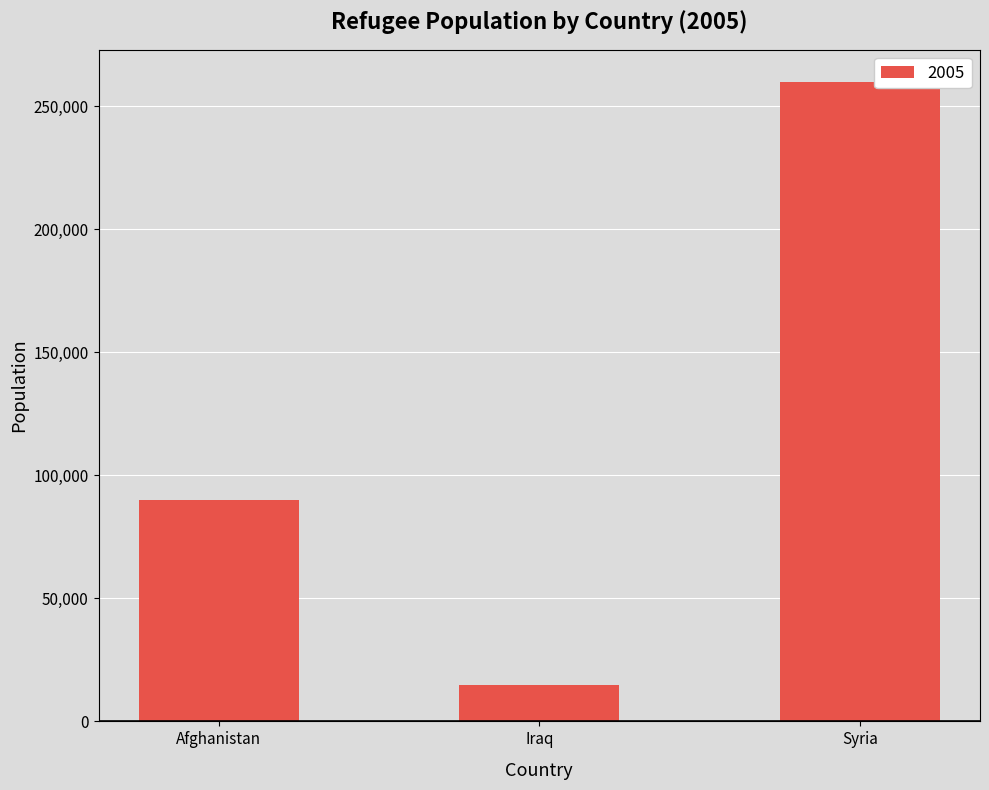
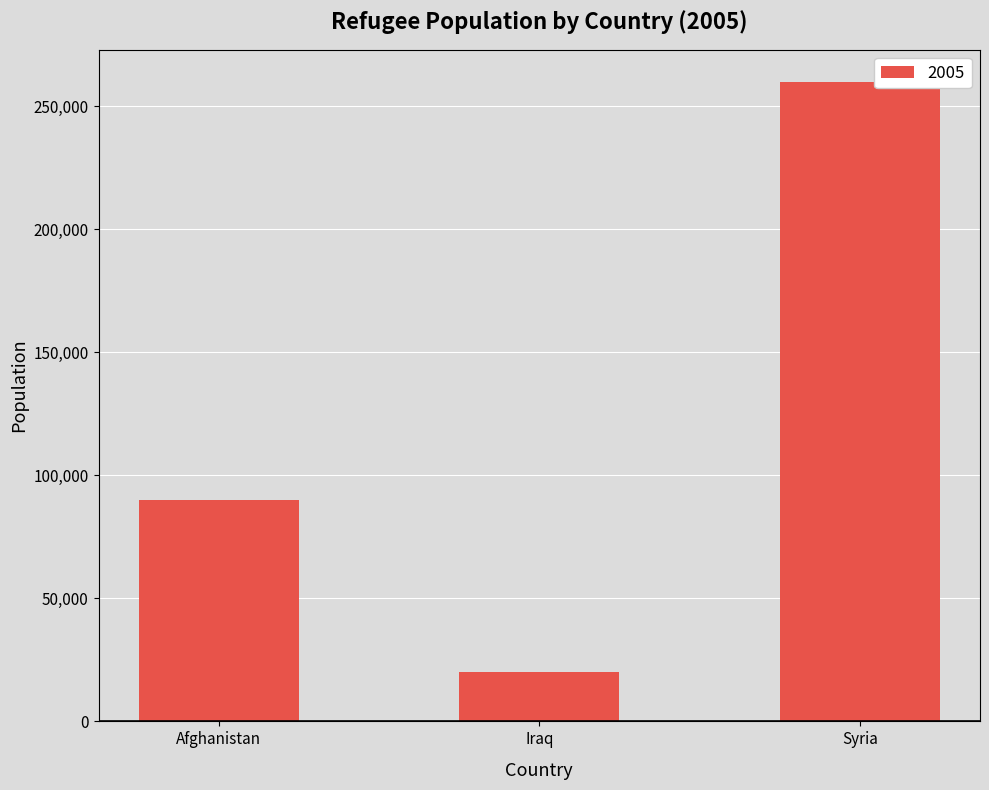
Iraq: 15,000 -> 20,000
